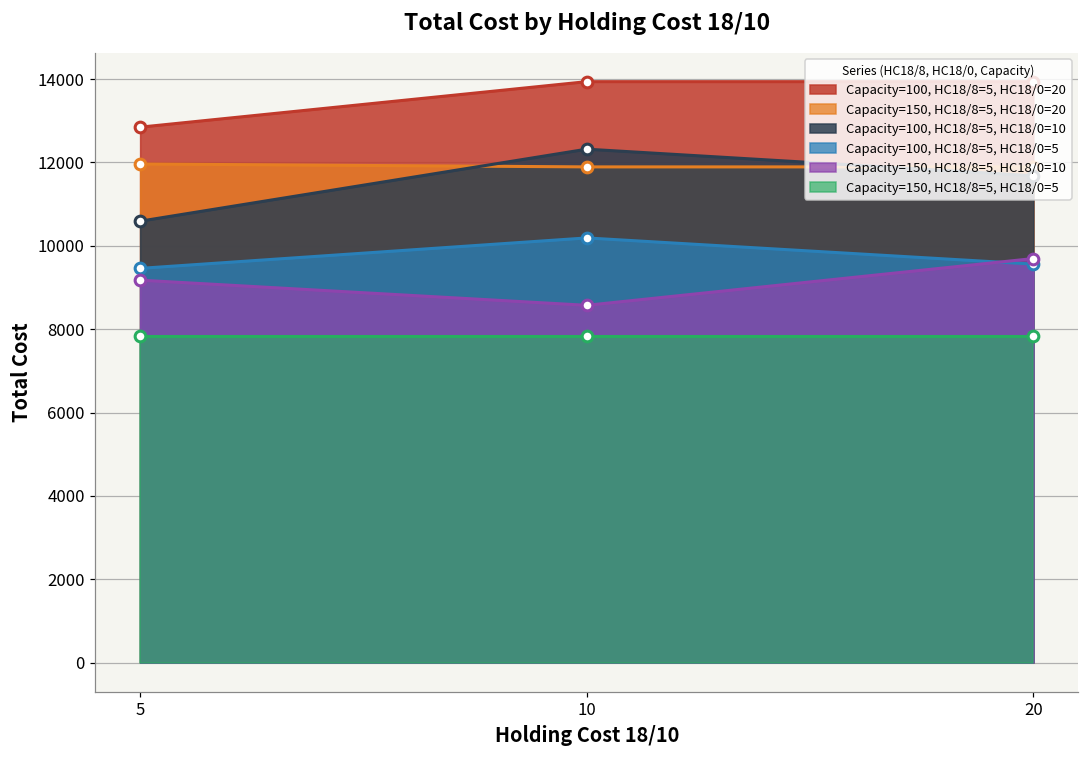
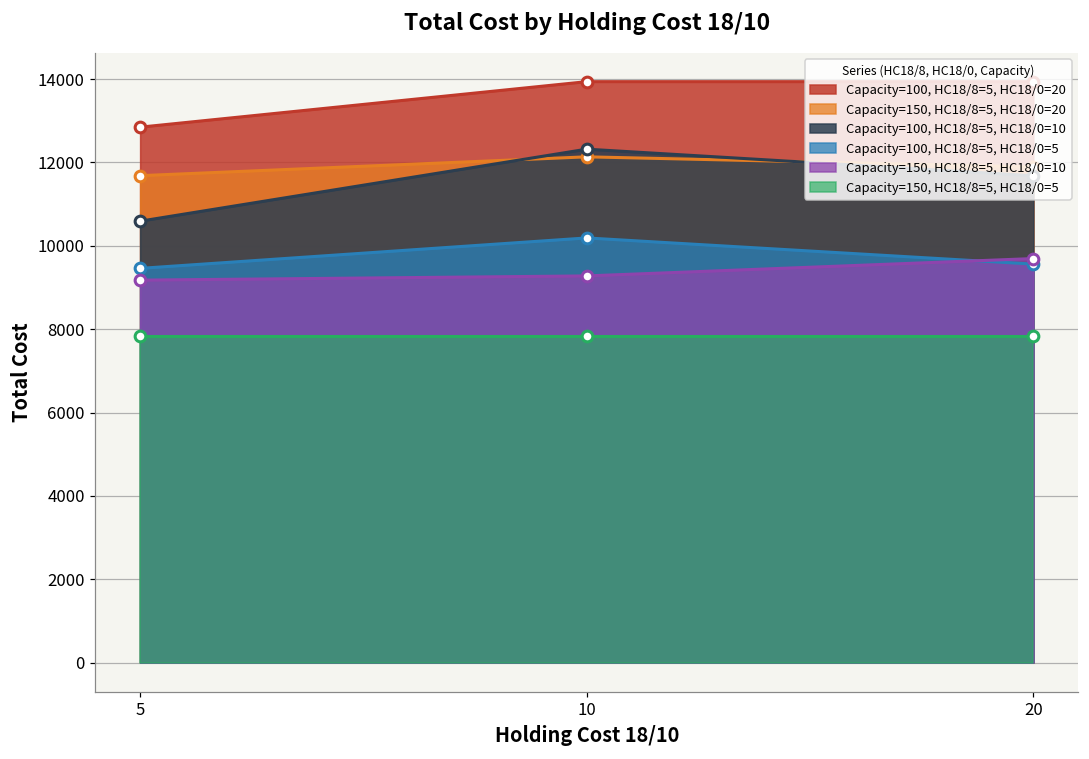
Capacity=150, HC18/8=5, HC18/0=20, 5: 12000 -> 11700
Capacity=150, HC18/8=5, HC18/0=20, 10: 11900 -> 12100
Capacity=150, HC18/8=5, HC18/0=10, 10: 8600 -> 9300
